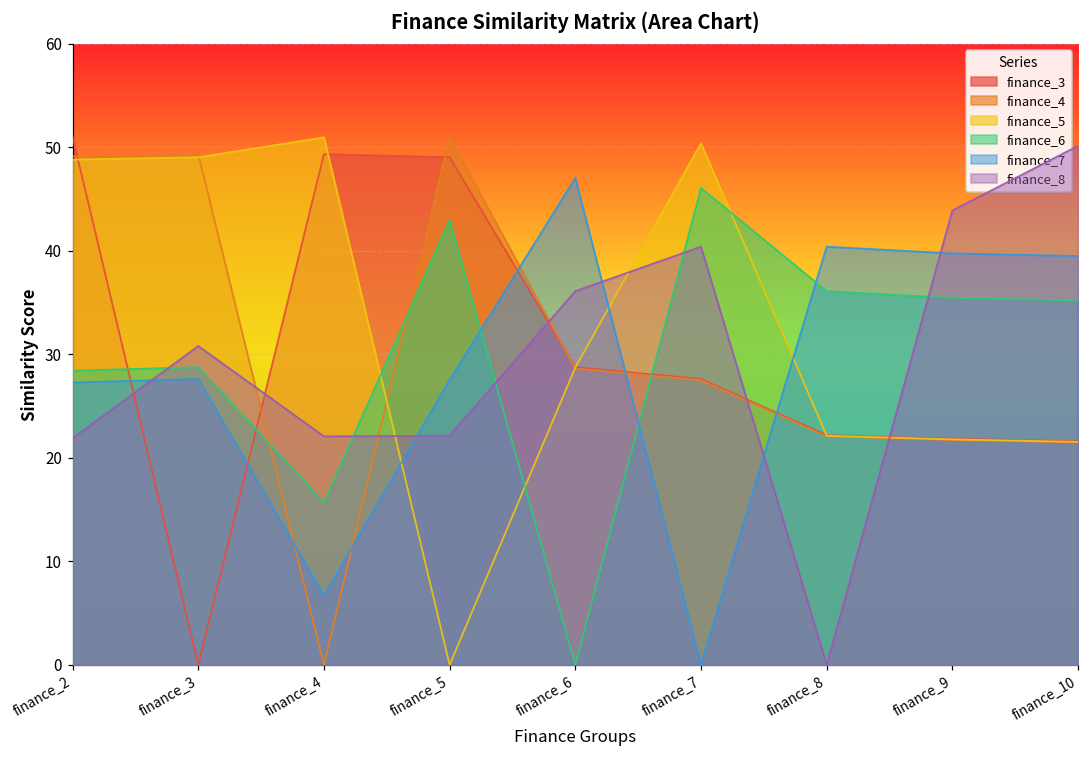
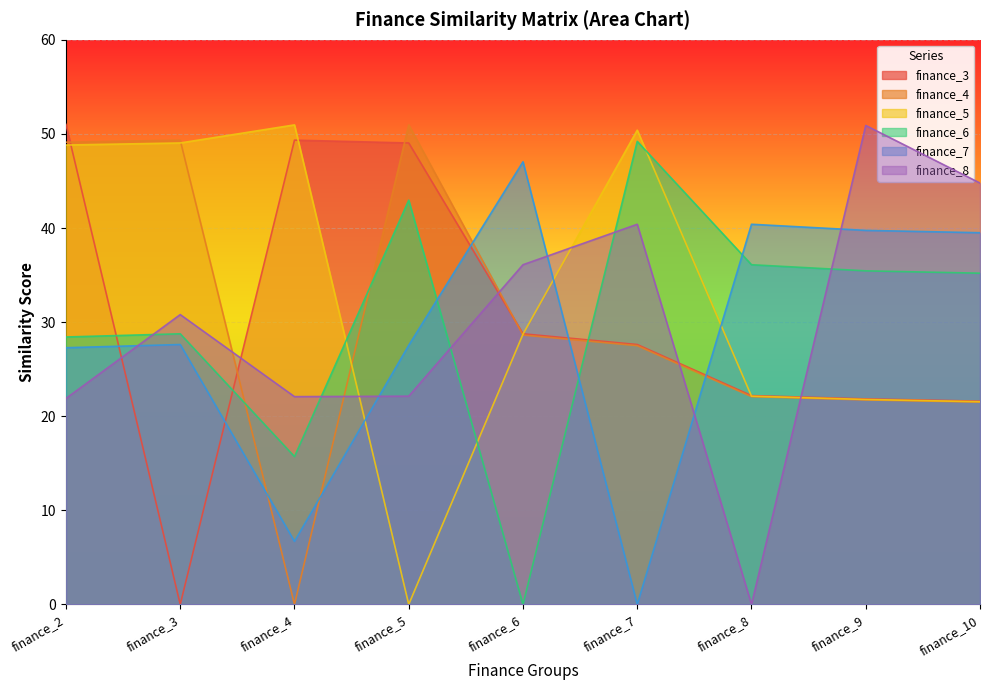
finance_6, finance_7: 46 -> 49
finance_8, finance_9: 44 -> 51
finance_8, finance_10: 50 -> 45
